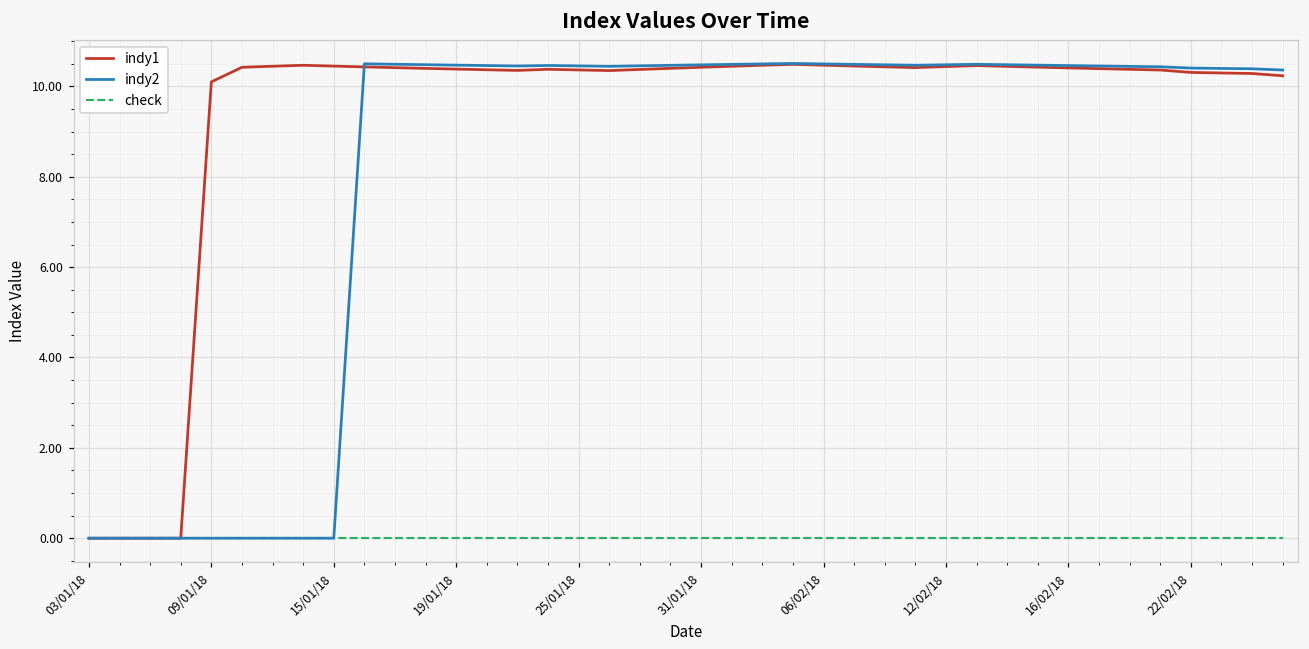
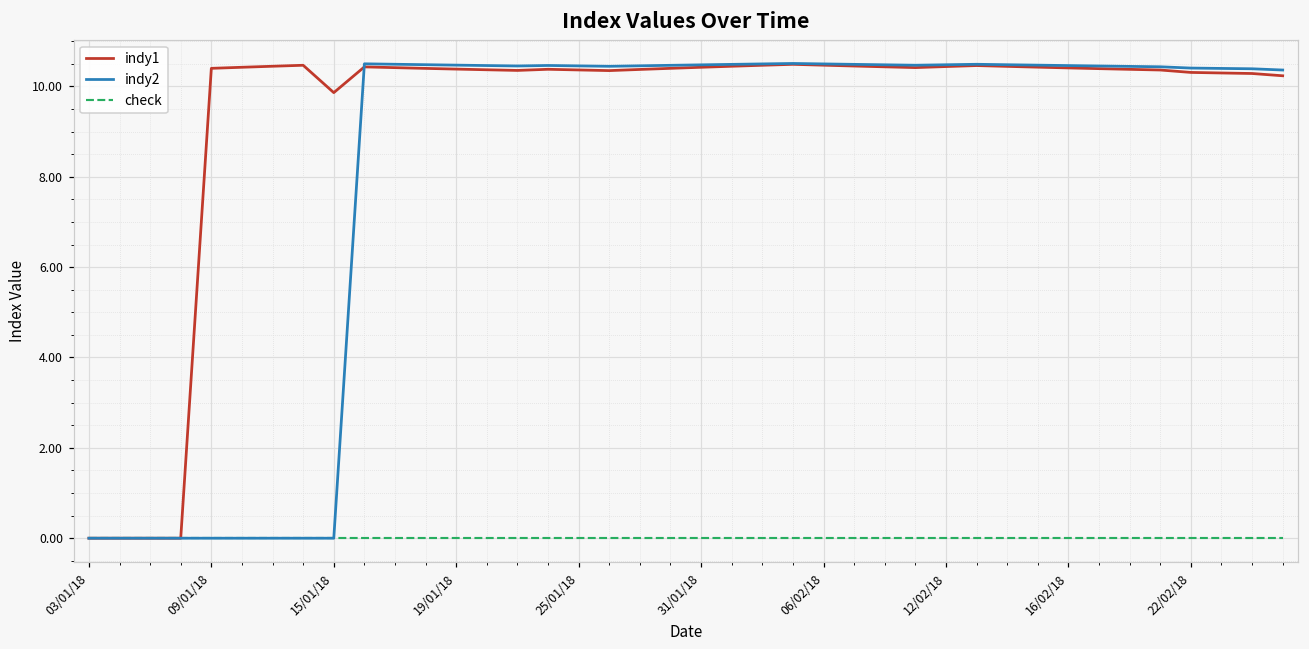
indy1, 09/01/18: 10.1 -> 10.4
indy1, 15/01/18: 10.4 -> 9.9
